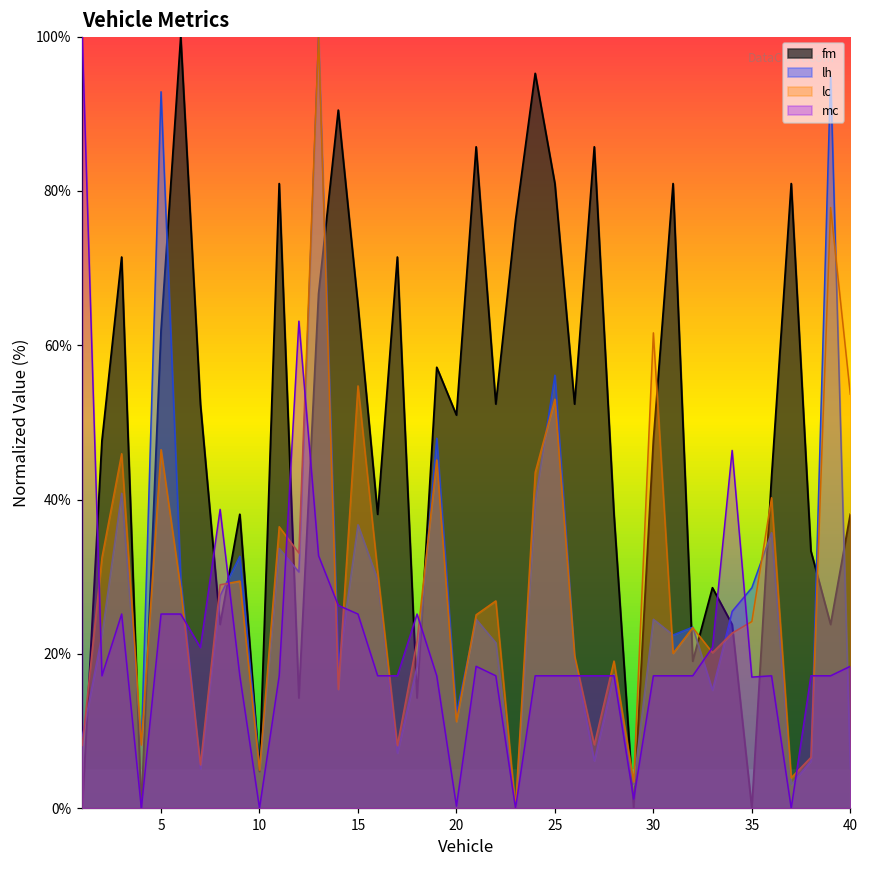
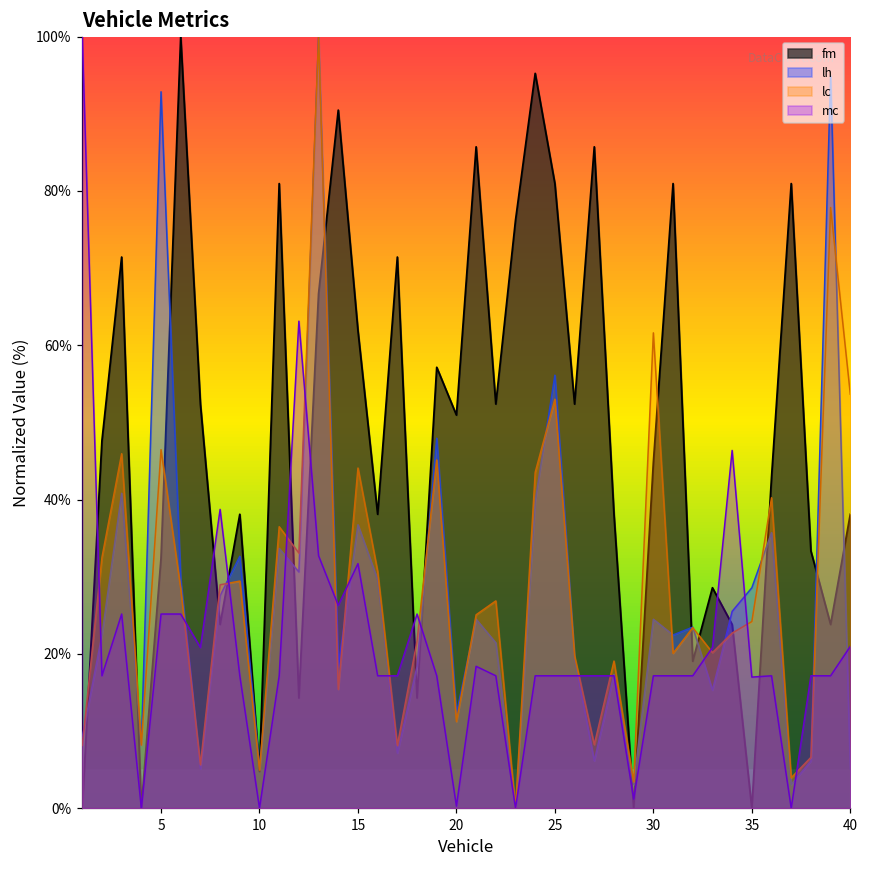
fm, 5: 62% -> 32%
fm, 15: 65% -> 62%
lc, 15: 55% -> 44%
mc, 15: 25% -> 32%
fm, 30: 48% -> 45%
mc, 40: 18% -> 21%
